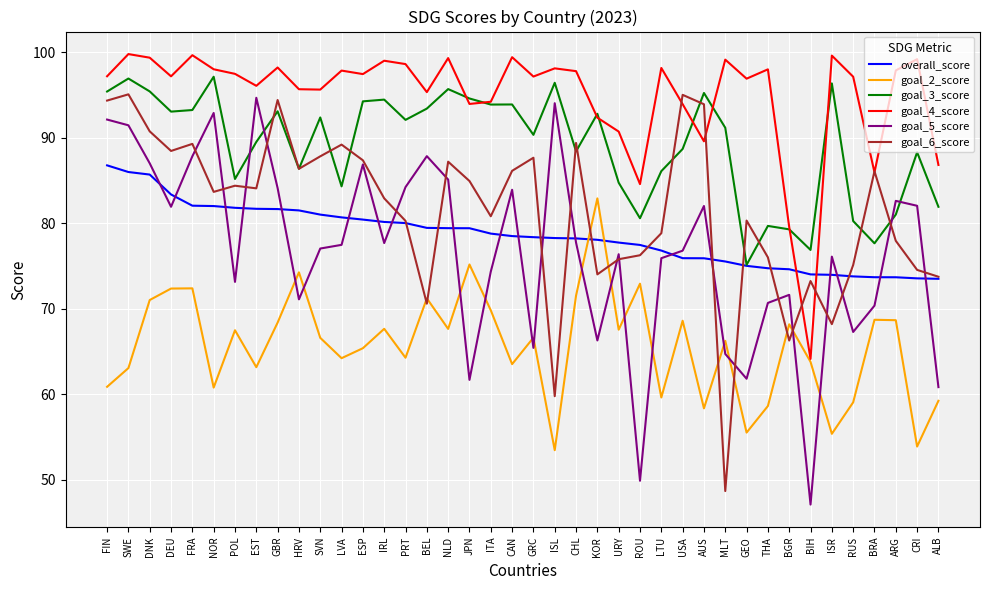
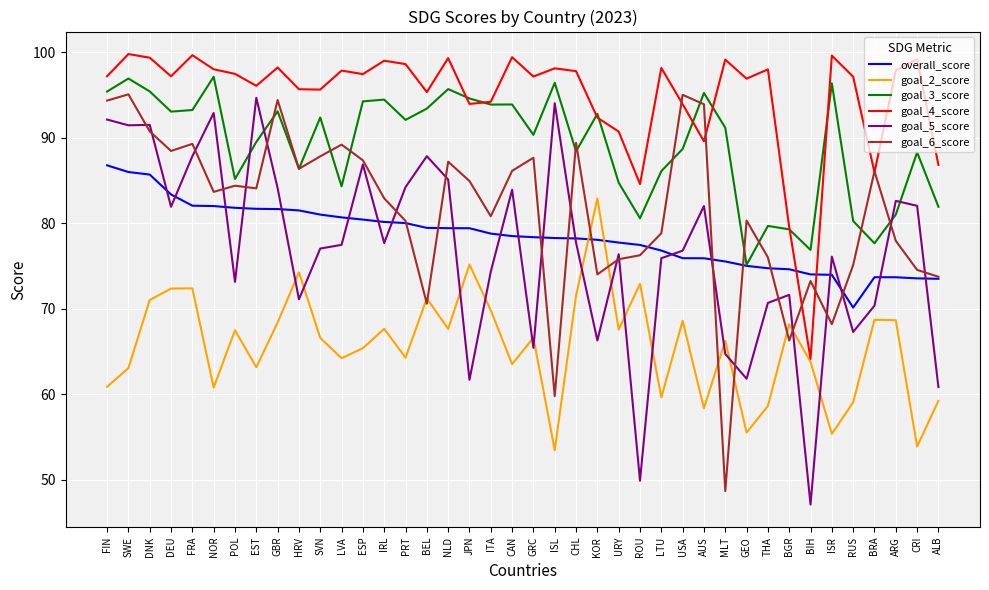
goal_5_score, DNK: 87 -> 91
overall_score, RUS: 74 -> 70
